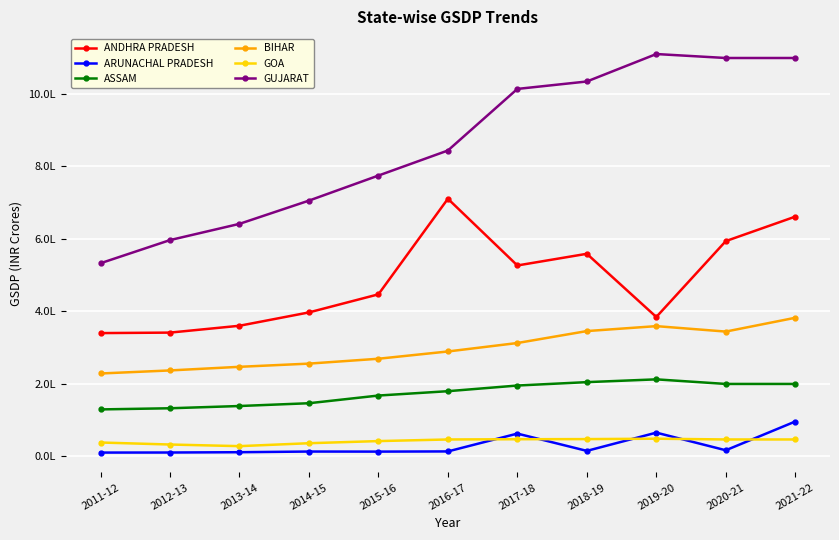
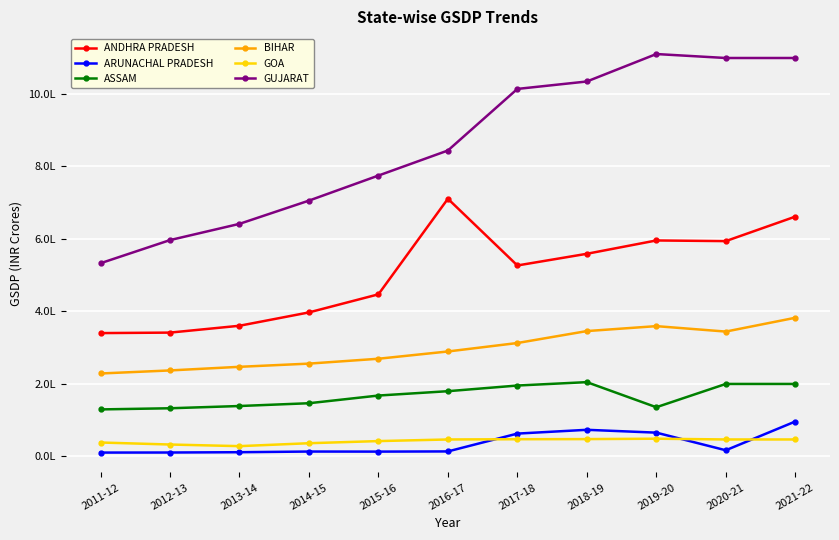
ARUNACHAL PRADESH, 2018-19: 0.1L -> 0.7L
ANDHRA PRADESH, 2019-20: 3.8L -> 6.0L
ASSAM, 2019-20: 2.1L -> 1.4L
